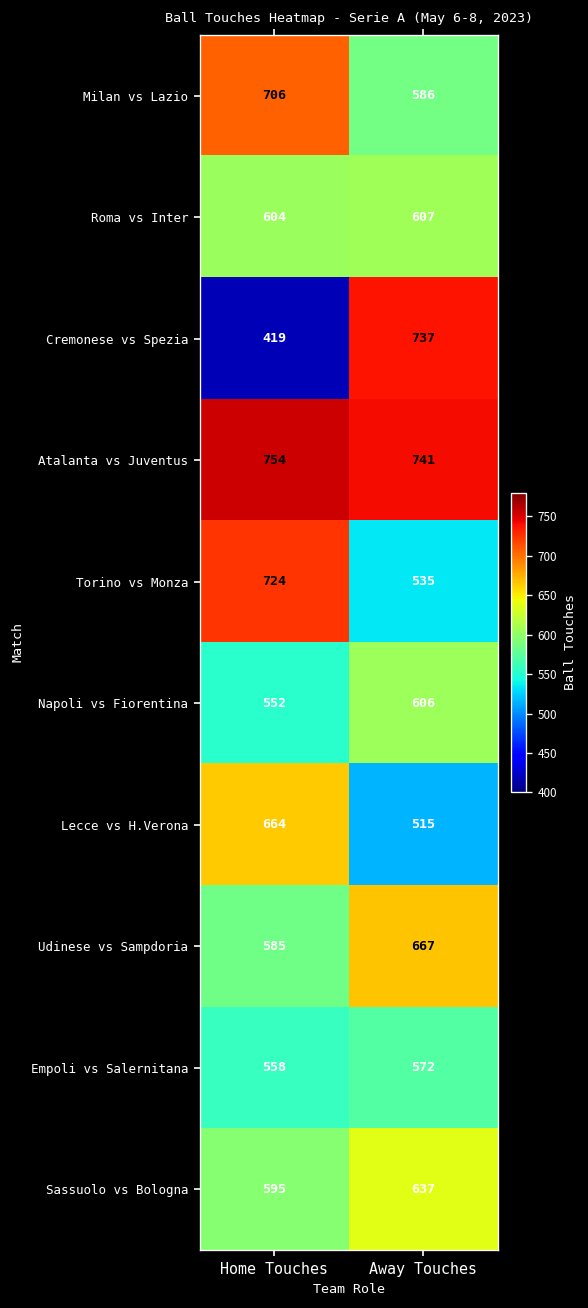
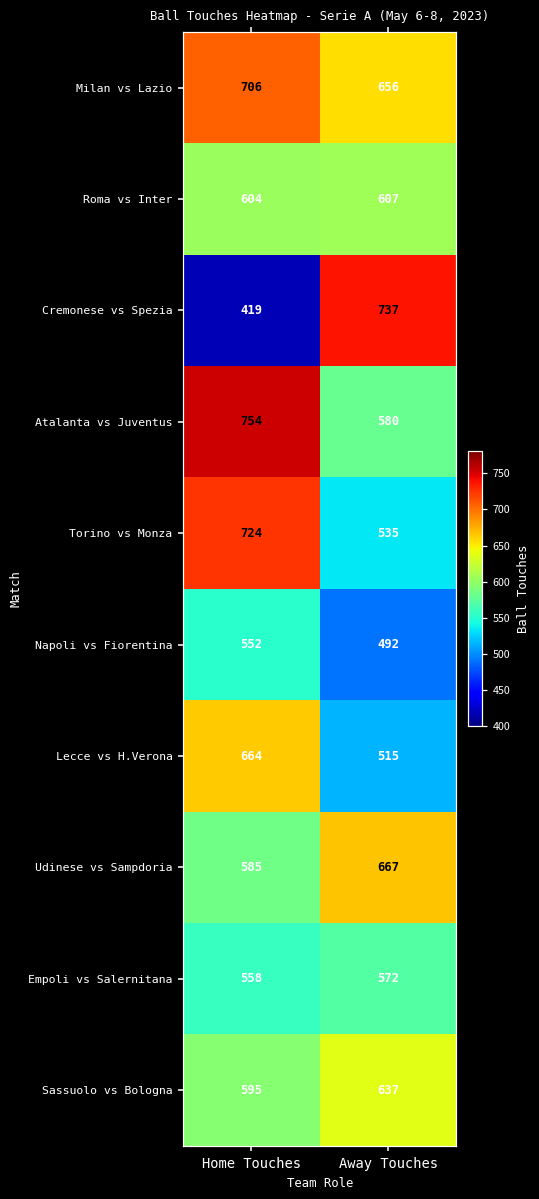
Milan vs Lazio, Away Touches: 586 -> 656
Atalanta vs Juventus, Away Touches: 741 -> 580
Napoli vs Fiorentina, Away Touches: 606 -> 492
